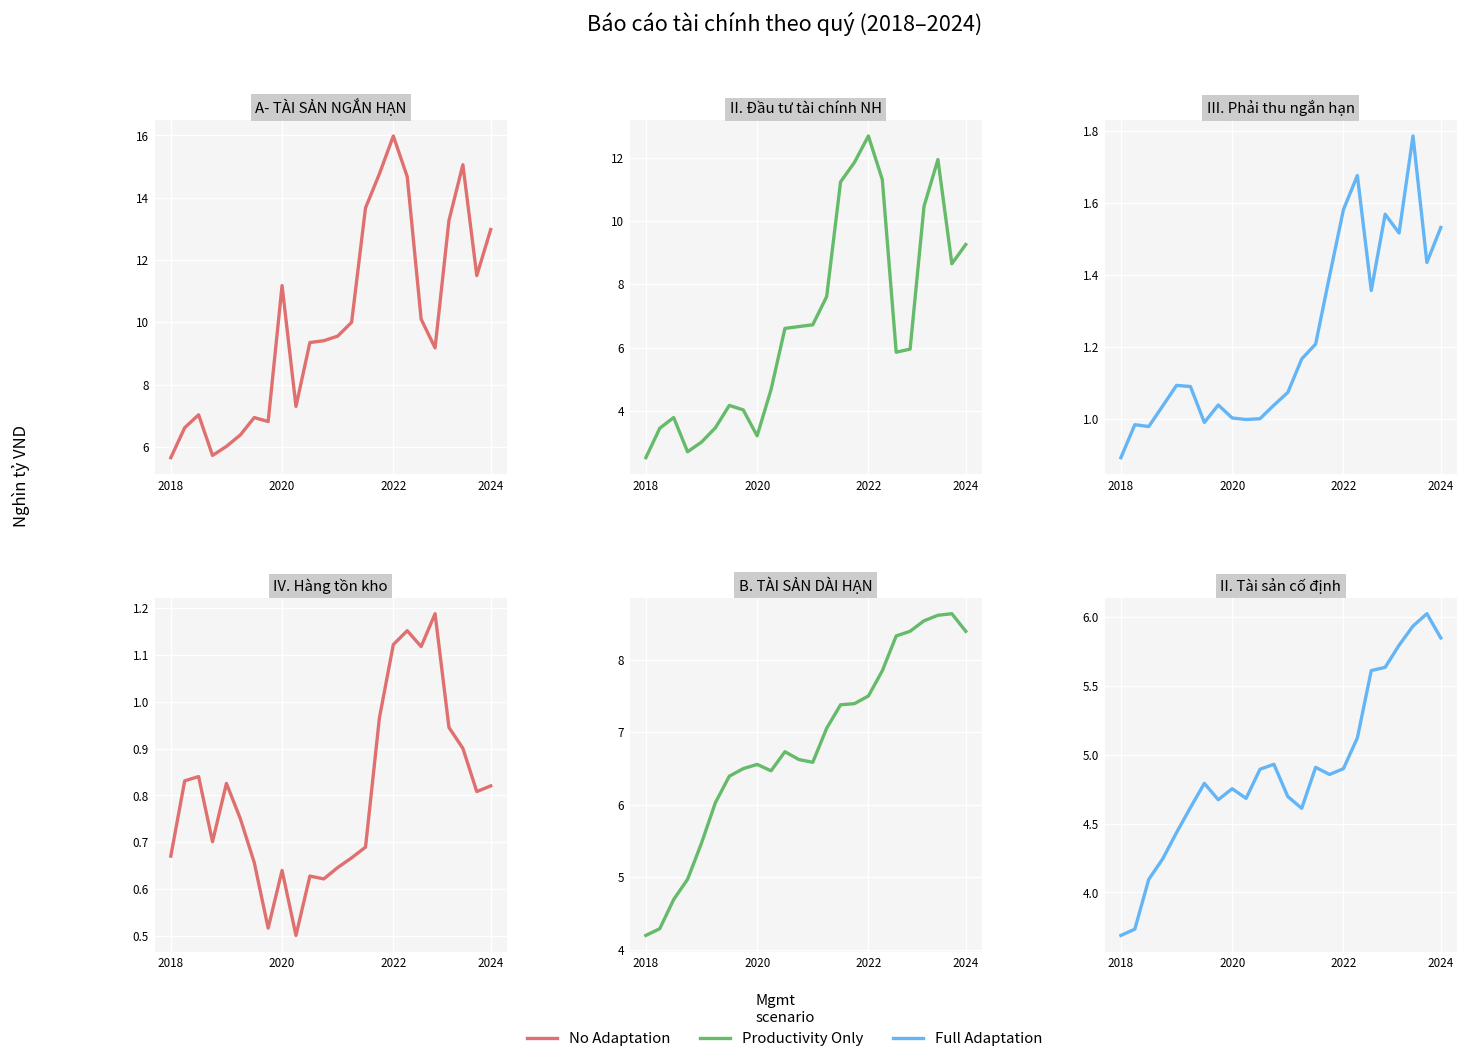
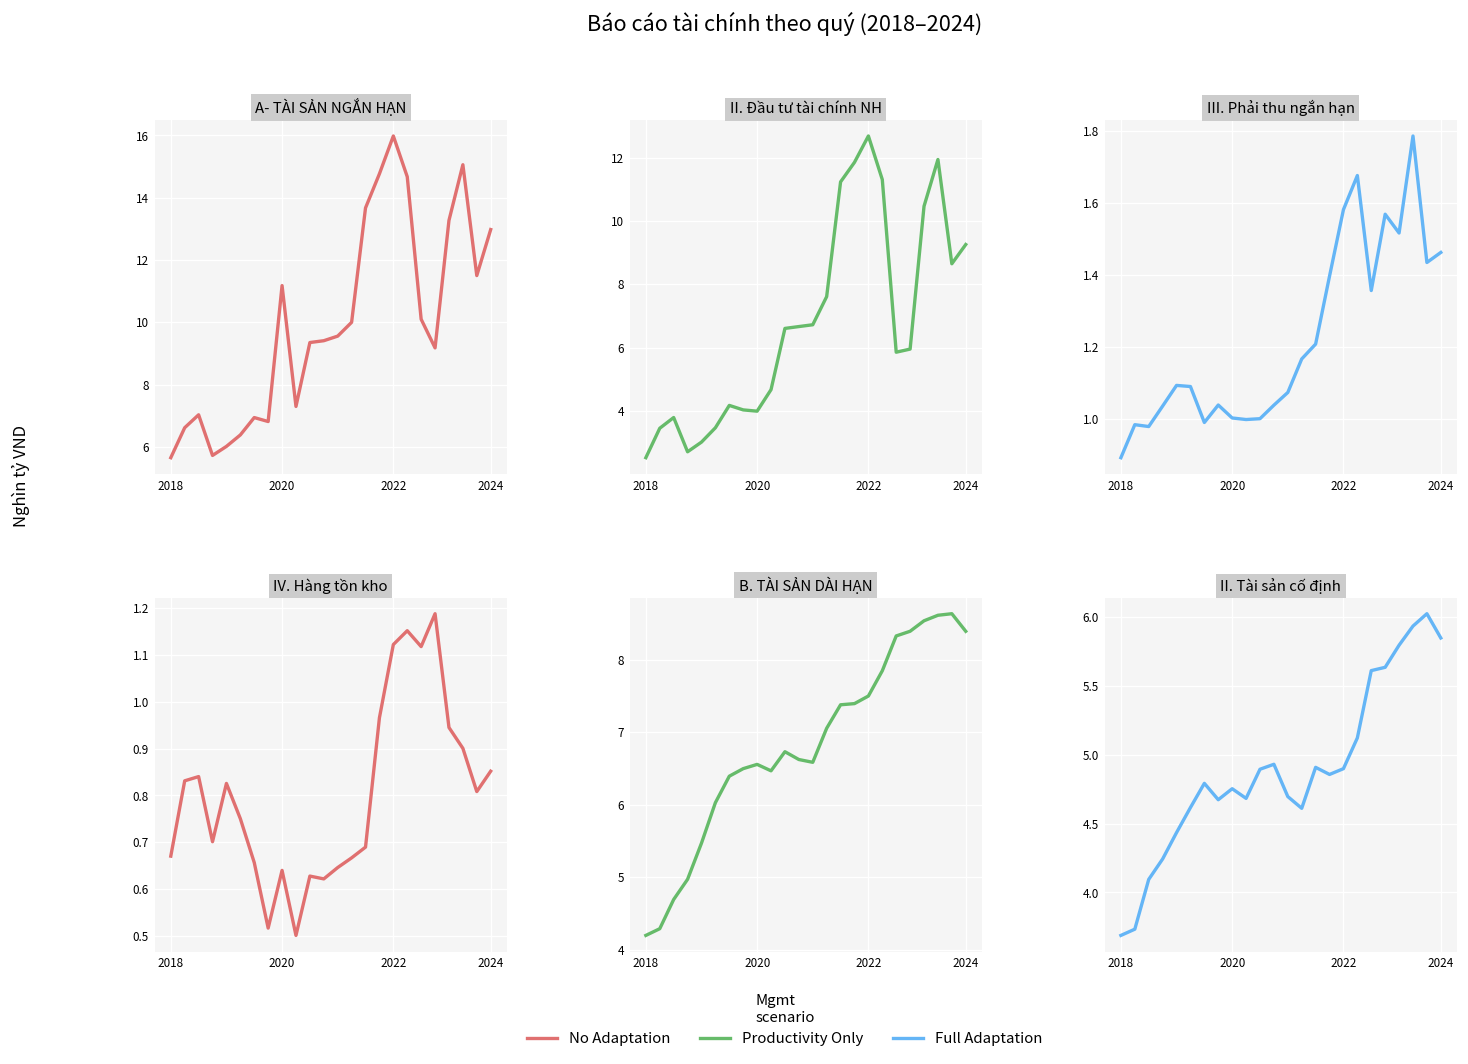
II. Đầu tư tài chính NH, 2020: 3.2 -> 4.0
III. Phải thu ngắn hạn, 2024: 1.53 -> 1.46
IV. Hàng tồn kho, 2024: 0.82 -> 0.85
